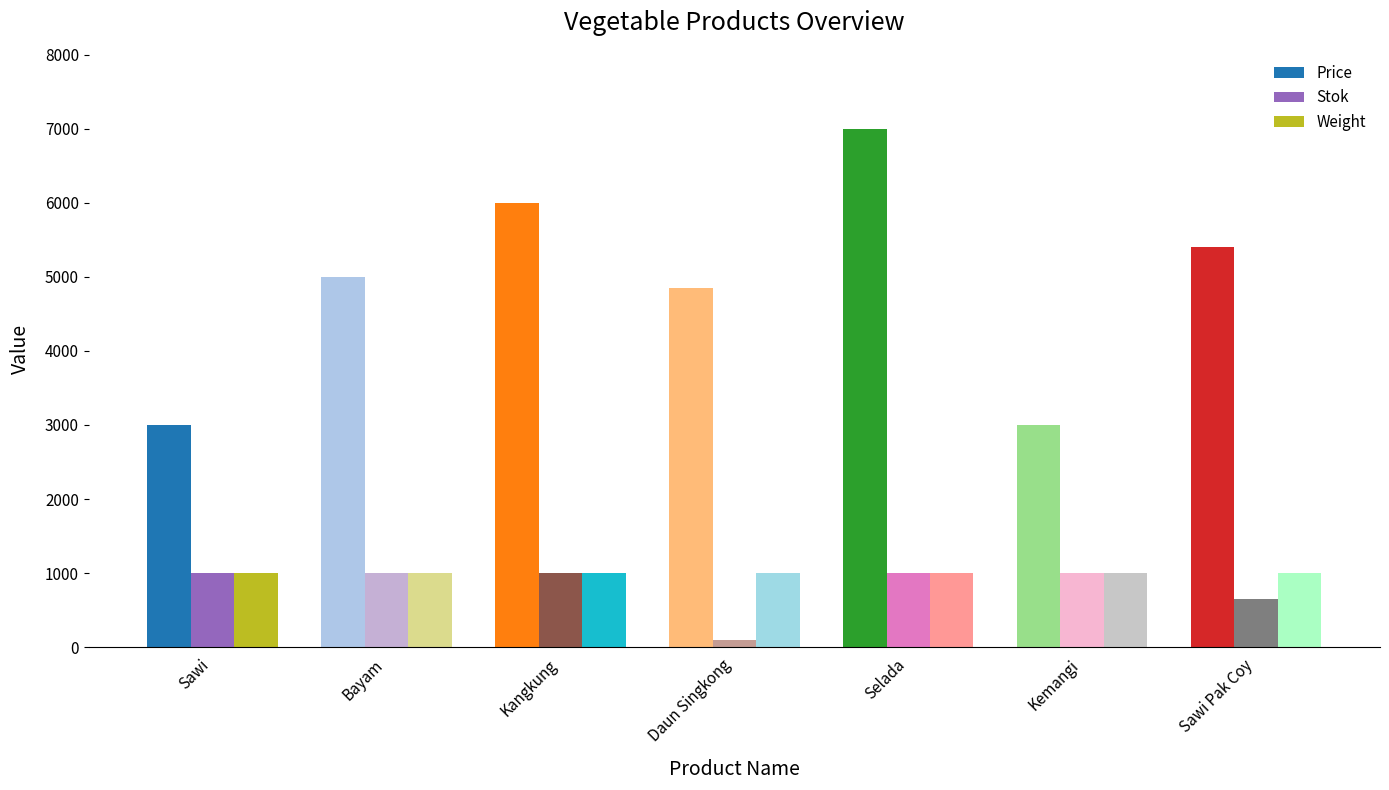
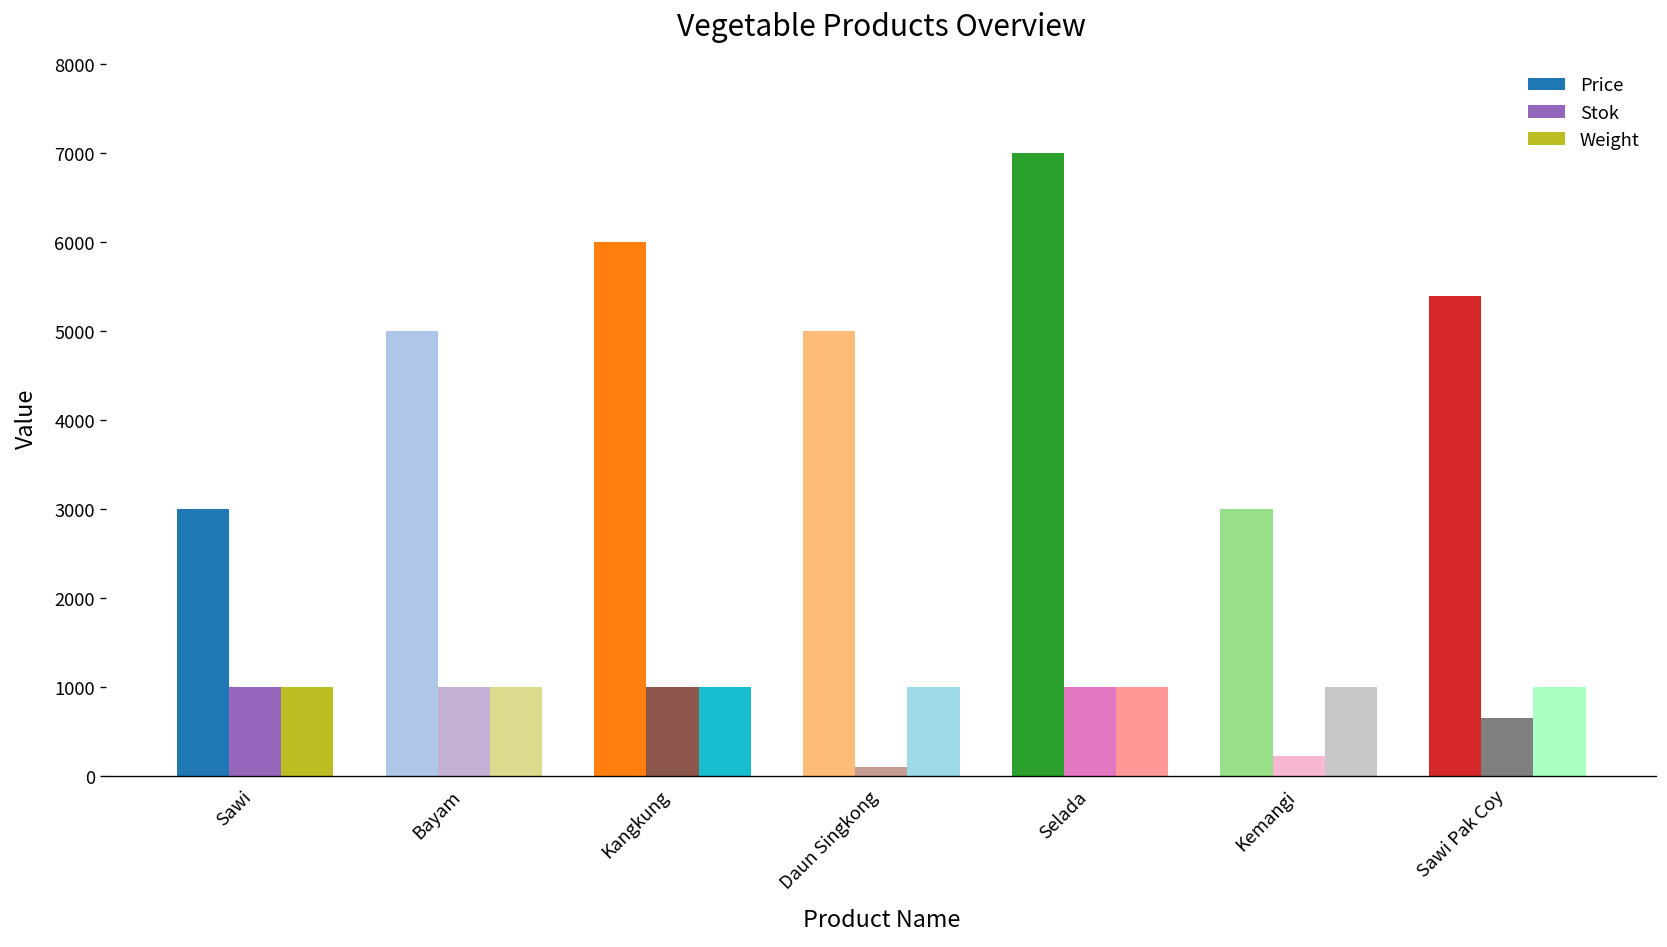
Price, Daun Singkong: 4800 -> 5000
Stok, Kemangi: 1000 -> 200
